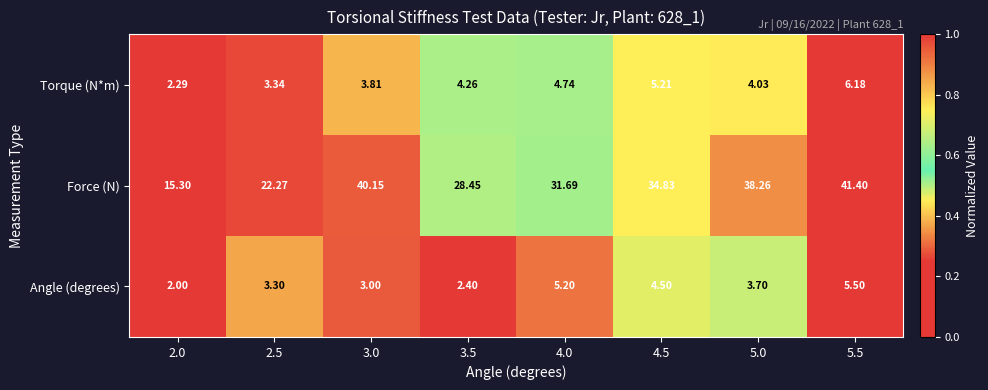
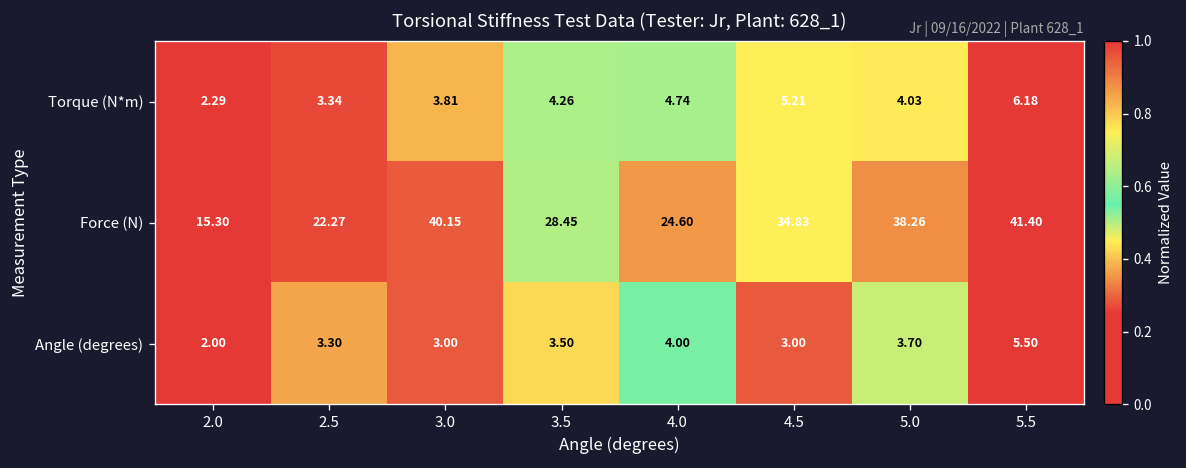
Force (N), 4.0: 31.69 -> 24.60
Angle (degrees), 3.5: 2.40 -> 3.50
Angle (degrees), 4.0: 5.20 -> 4.00
Angle (degrees), 4.5: 4.50 -> 3.00
